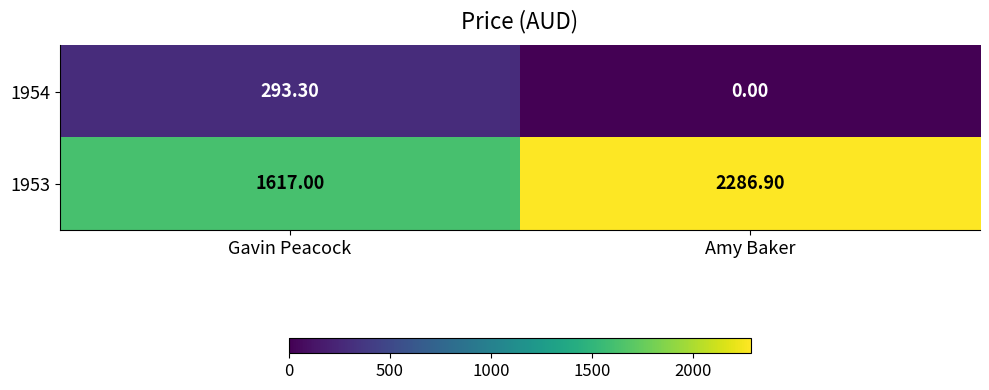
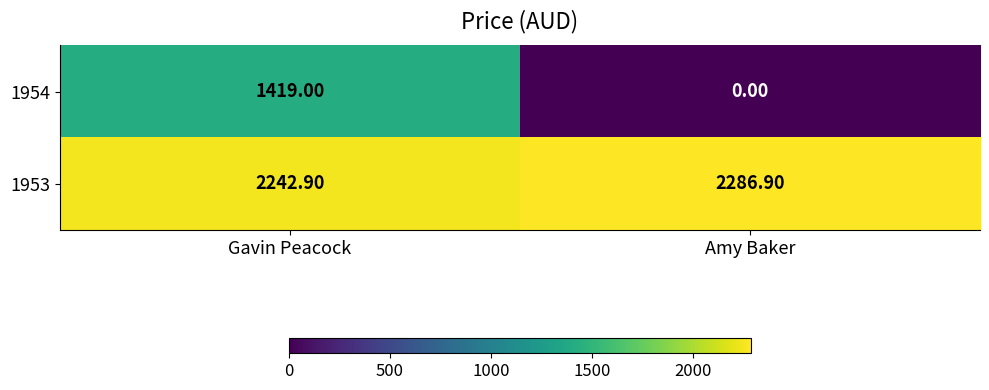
1954, Gavin Peacock: 293.30 -> 1419.00
1953, Gavin Peacock: 1617.00 -> 2242.90
